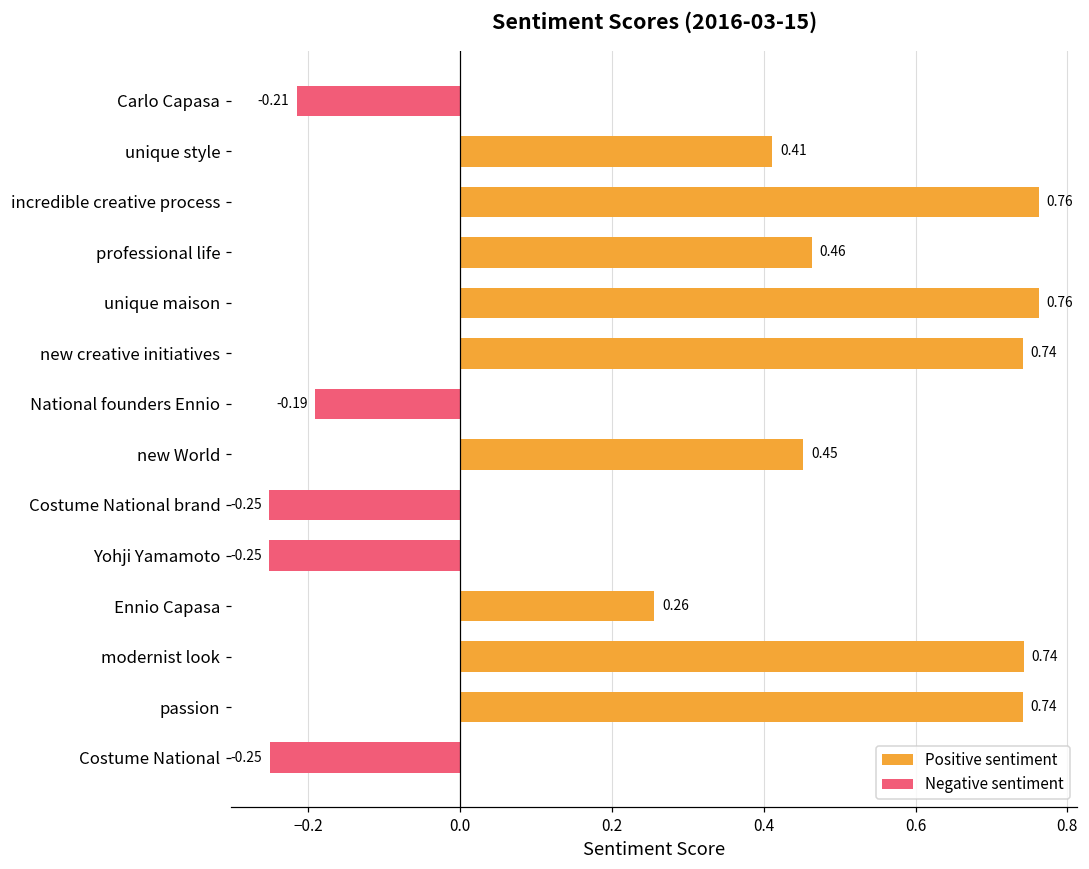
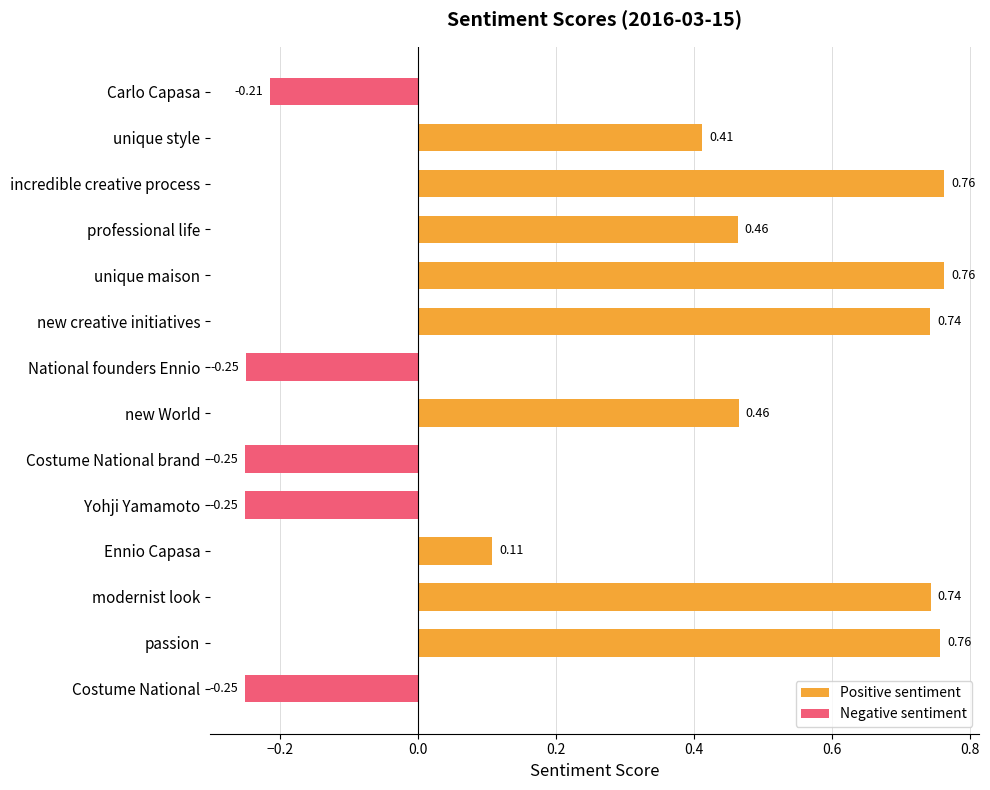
Negative sentiment, National founders Ennio: -0.19 -> -0.25
Positive sentiment, new World: 0.45 -> 0.46
Positive sentiment, Ennio Capasa: 0.26 -> 0.11
Positive sentiment, passion: 0.74 -> 0.76
